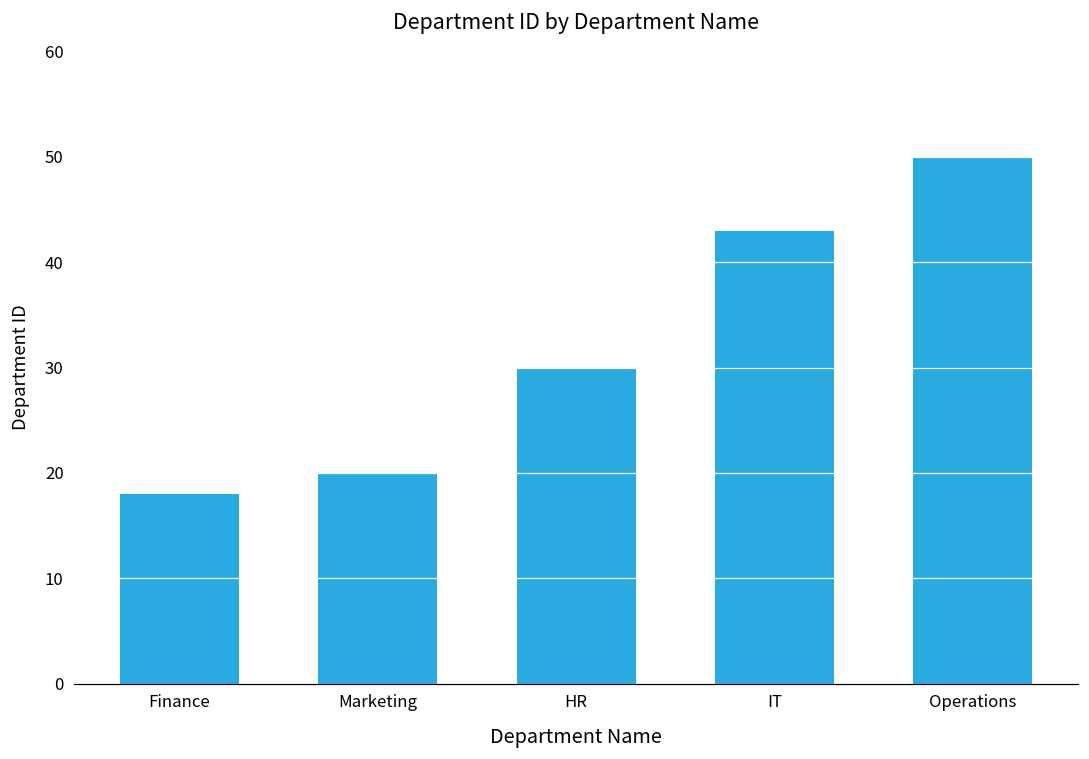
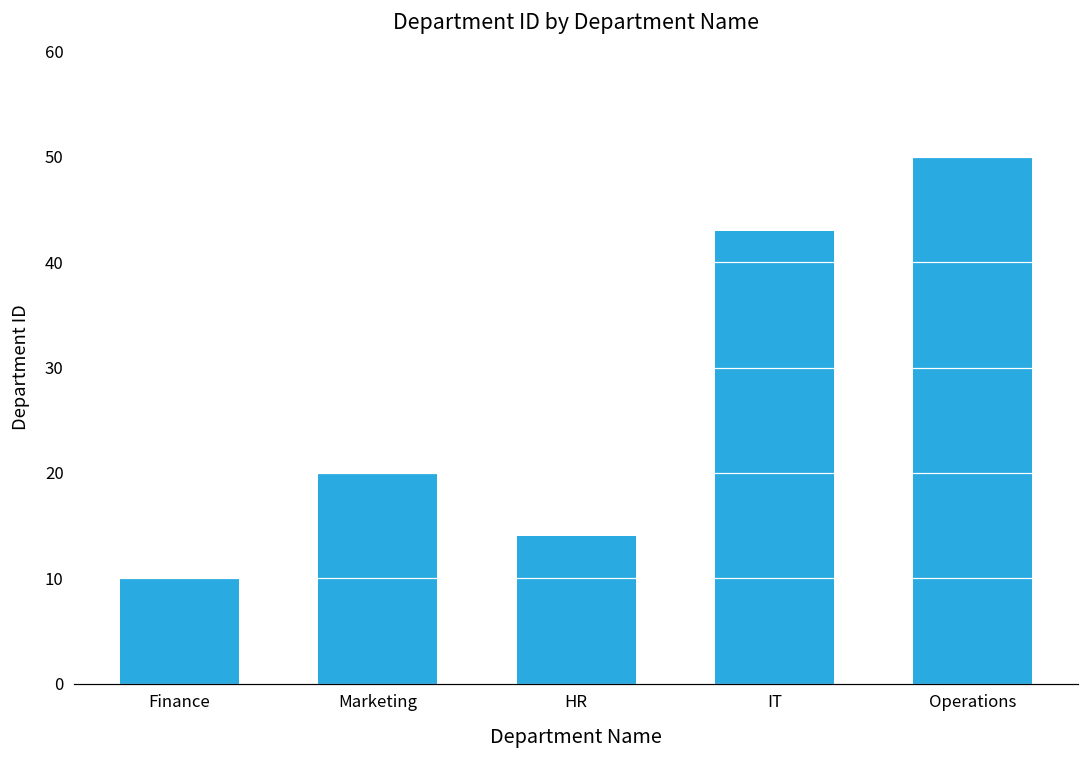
Finance: 18 -> 10
HR: 30 -> 14
